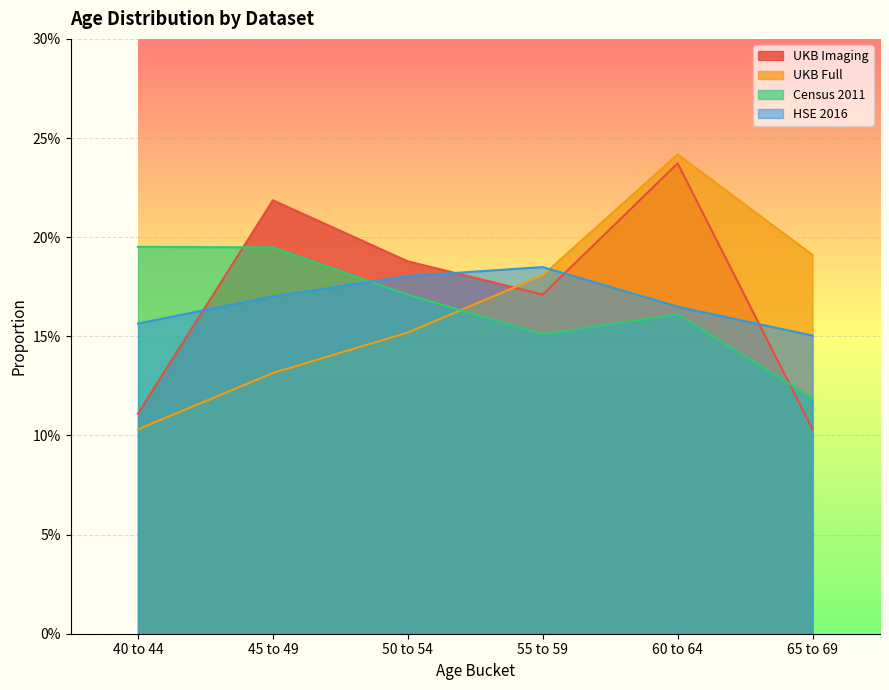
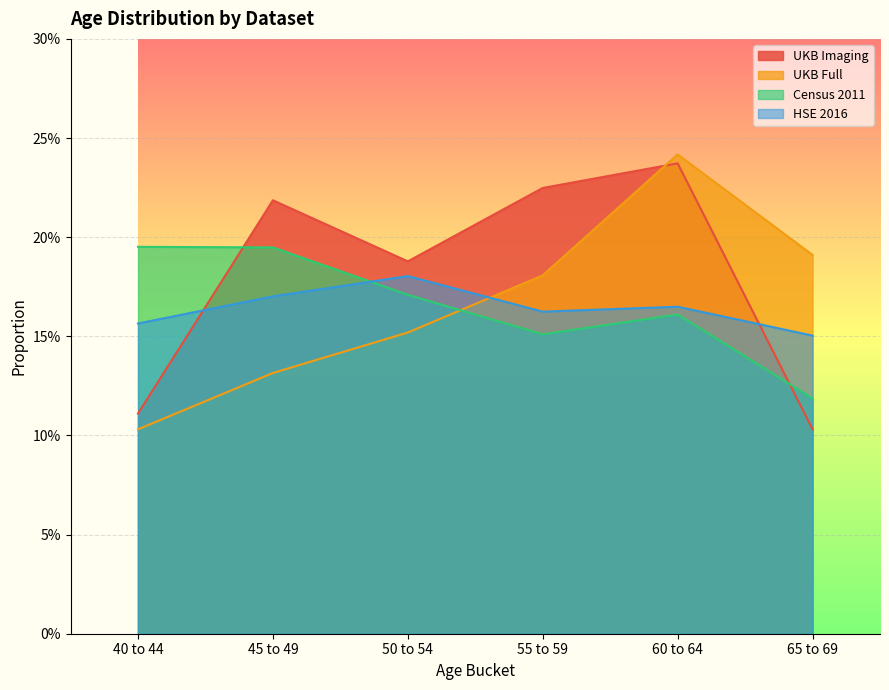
UKB Imaging, 55 to 59: 17.1% -> 22.5%
HSE 2016, 55 to 59: 18.5% -> 16.2%
